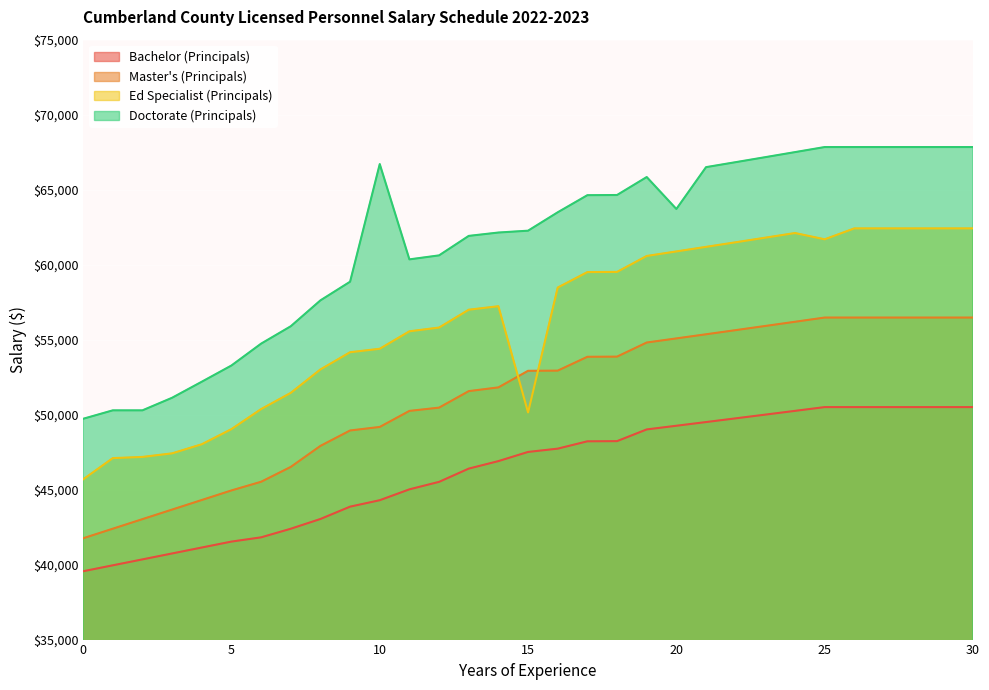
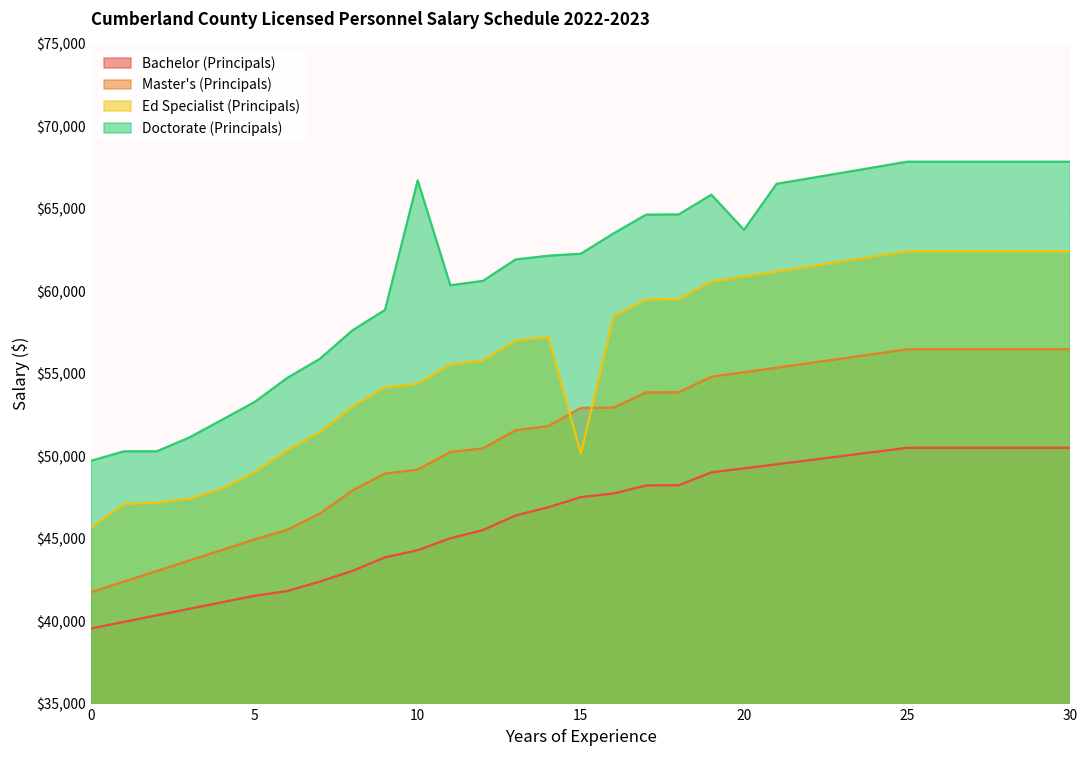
Ed Specialist (Principals), 25: $61,700 -> $62,400
